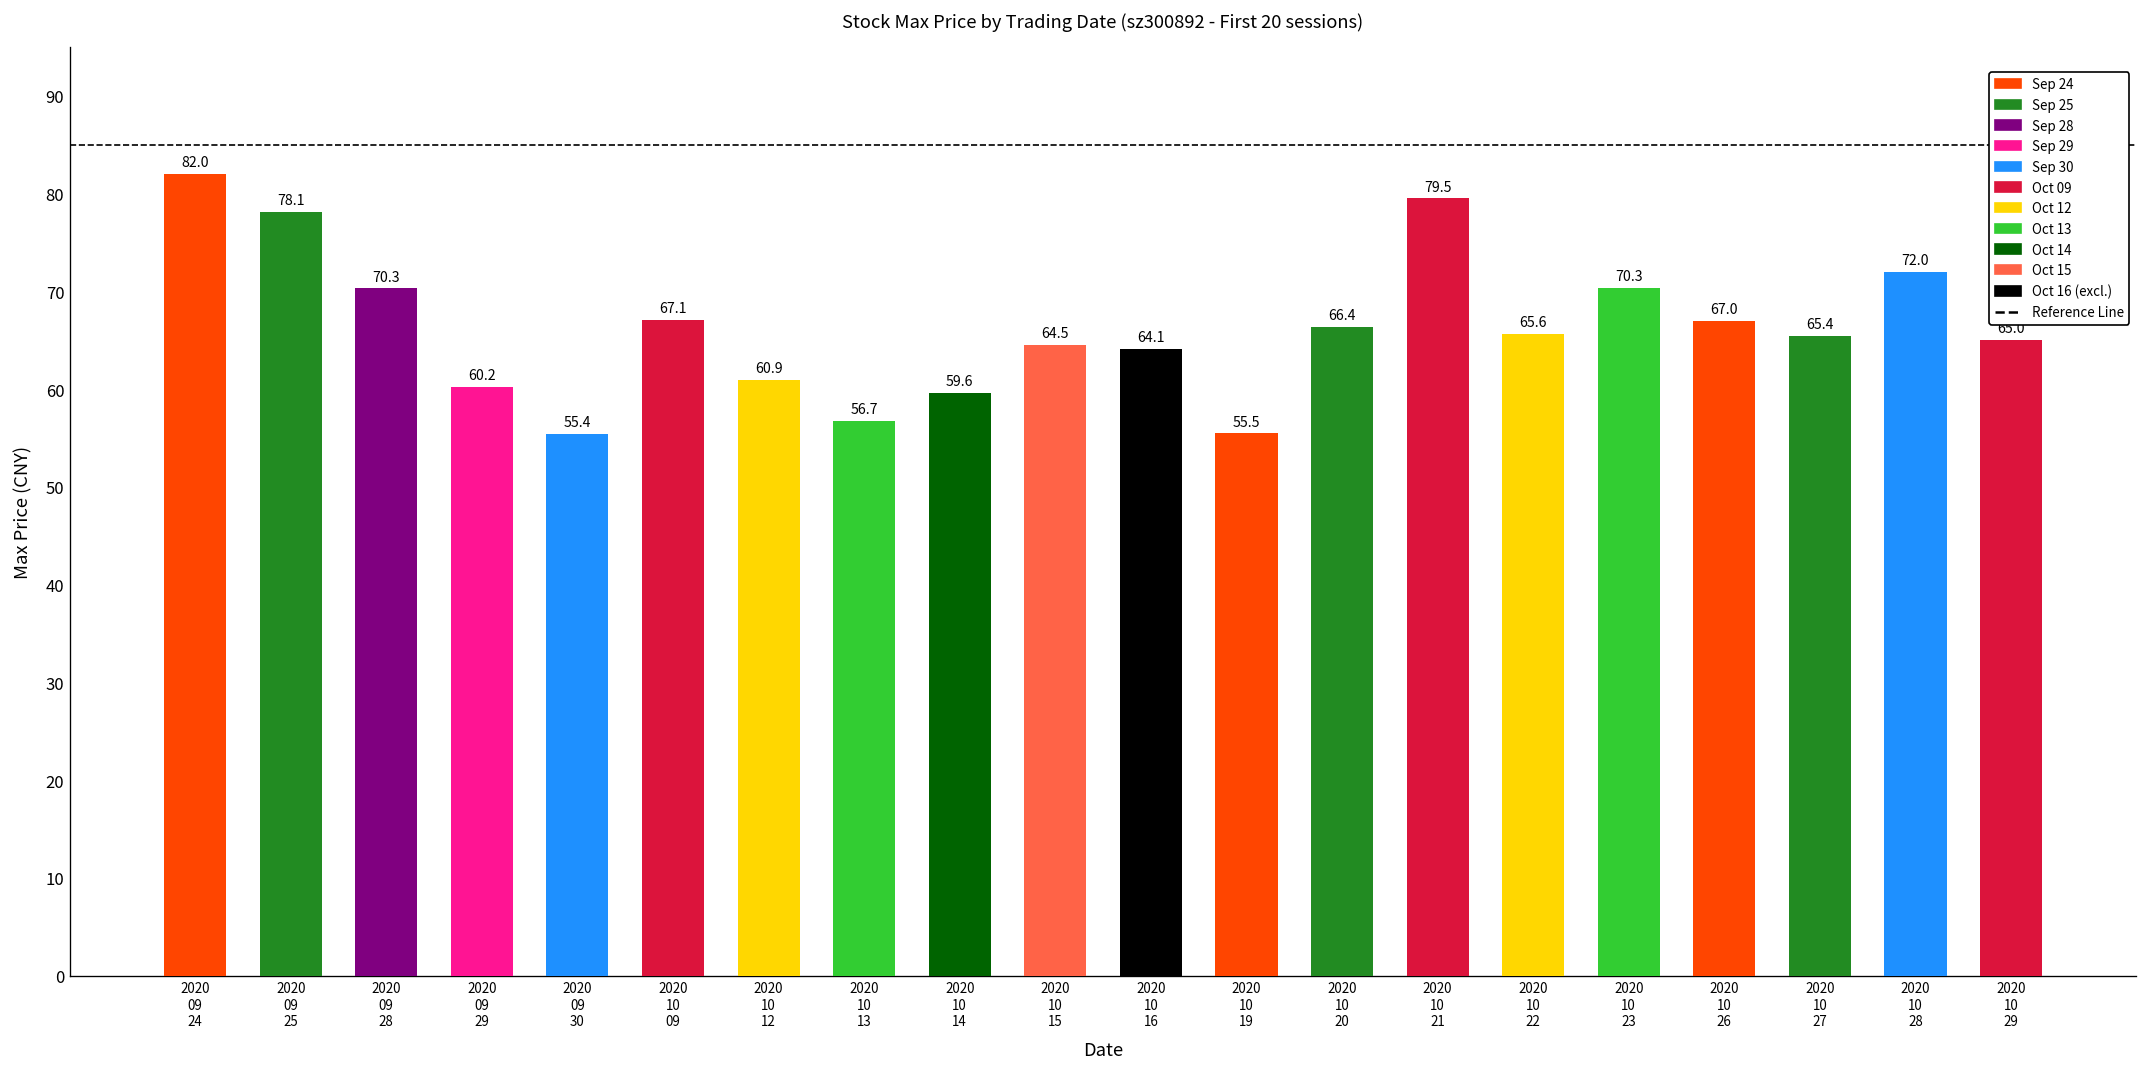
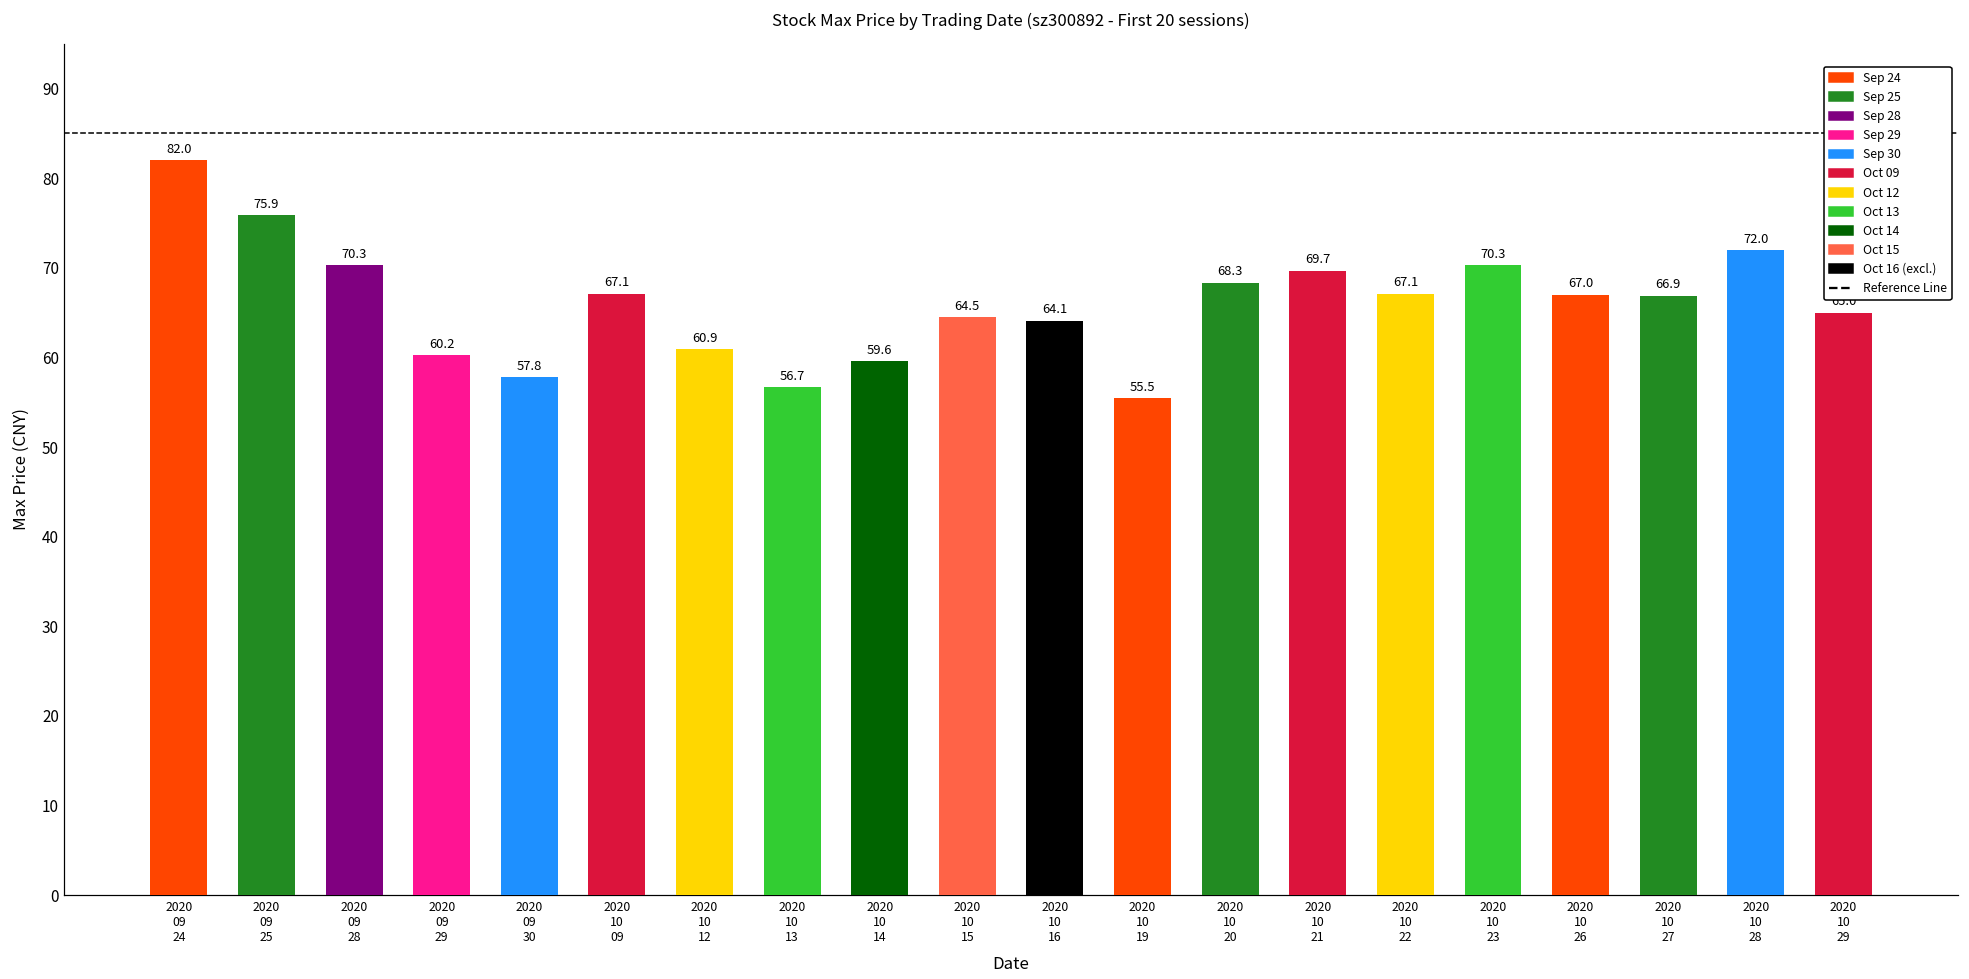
2020 09 25: 78.1 -> 75.9
2020 09 30: 55.4 -> 57.8
2020 10 20: 66.4 -> 68.3
2020 10 21: 79.5 -> 69.7
2020 10 22: 65.6 -> 67.1
2020 10 27: 65.4 -> 66.9
